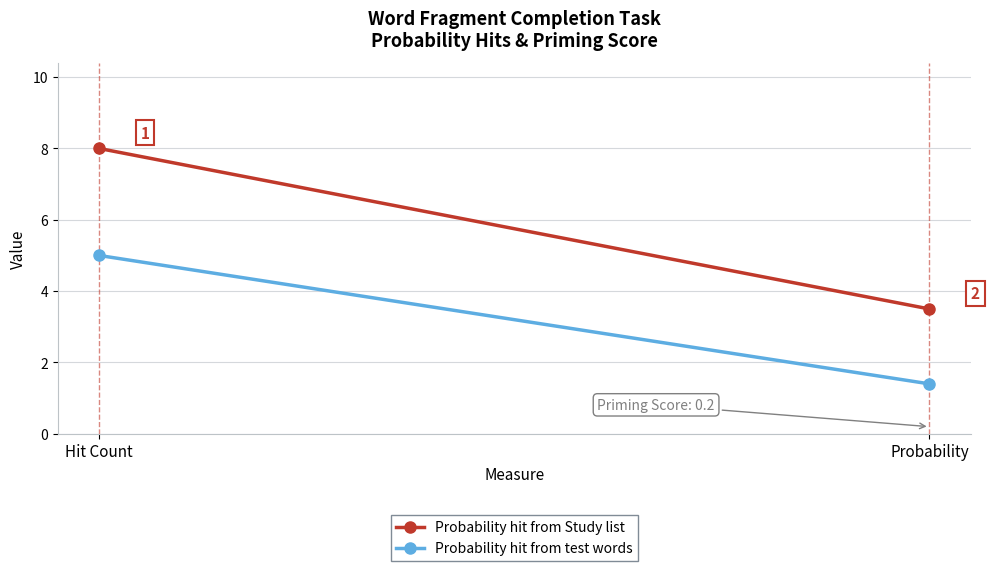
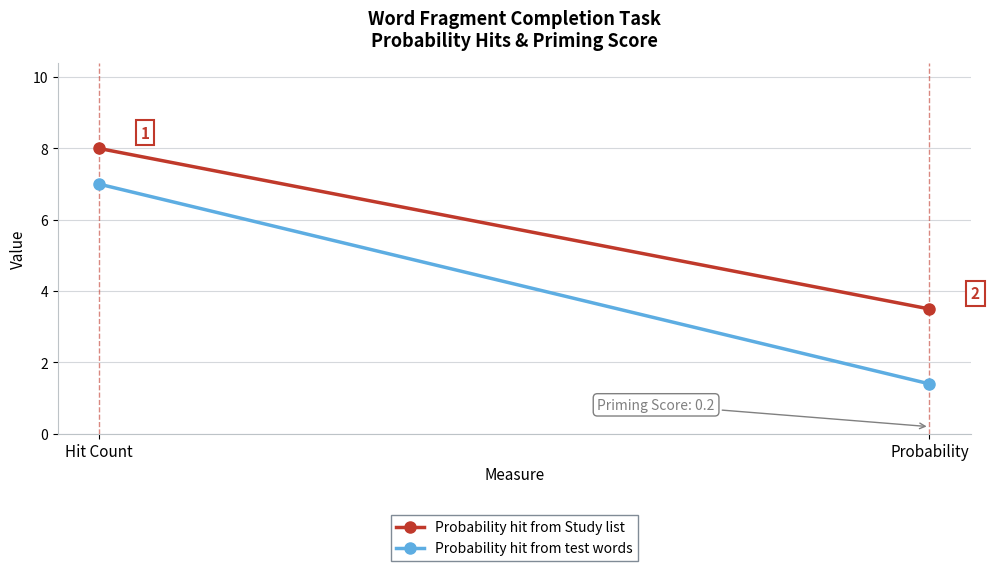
Probability hit from test words, Hit Count: 5 -> 7
